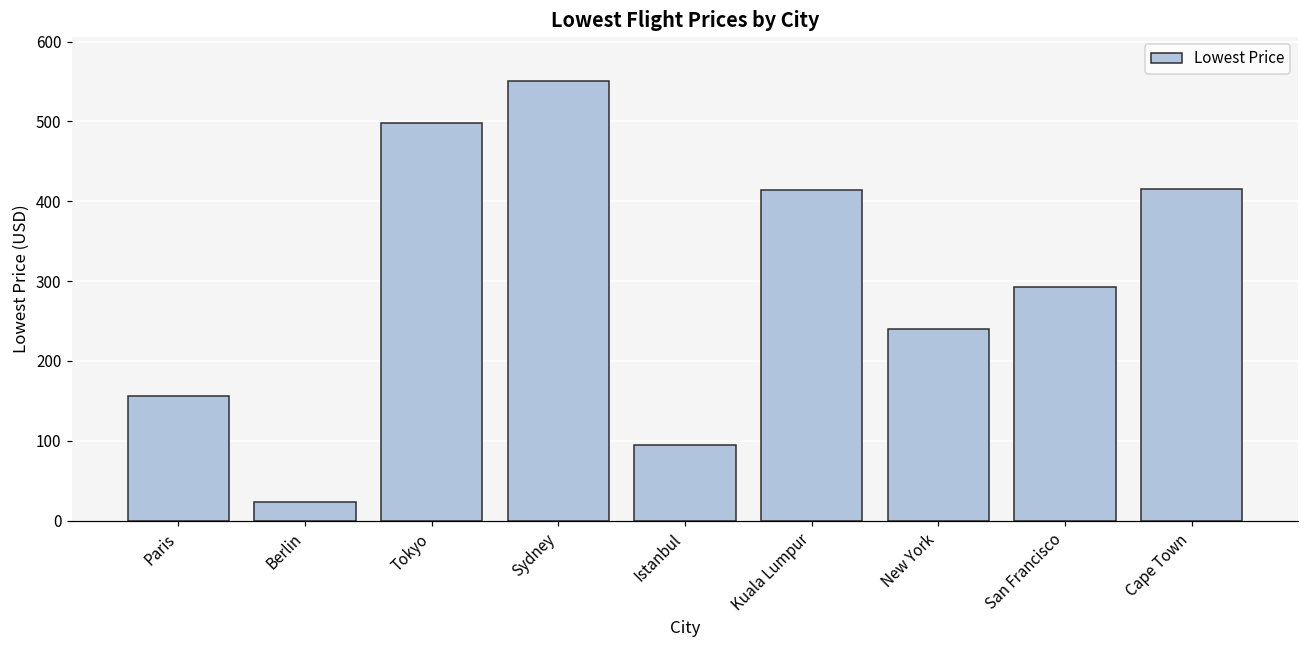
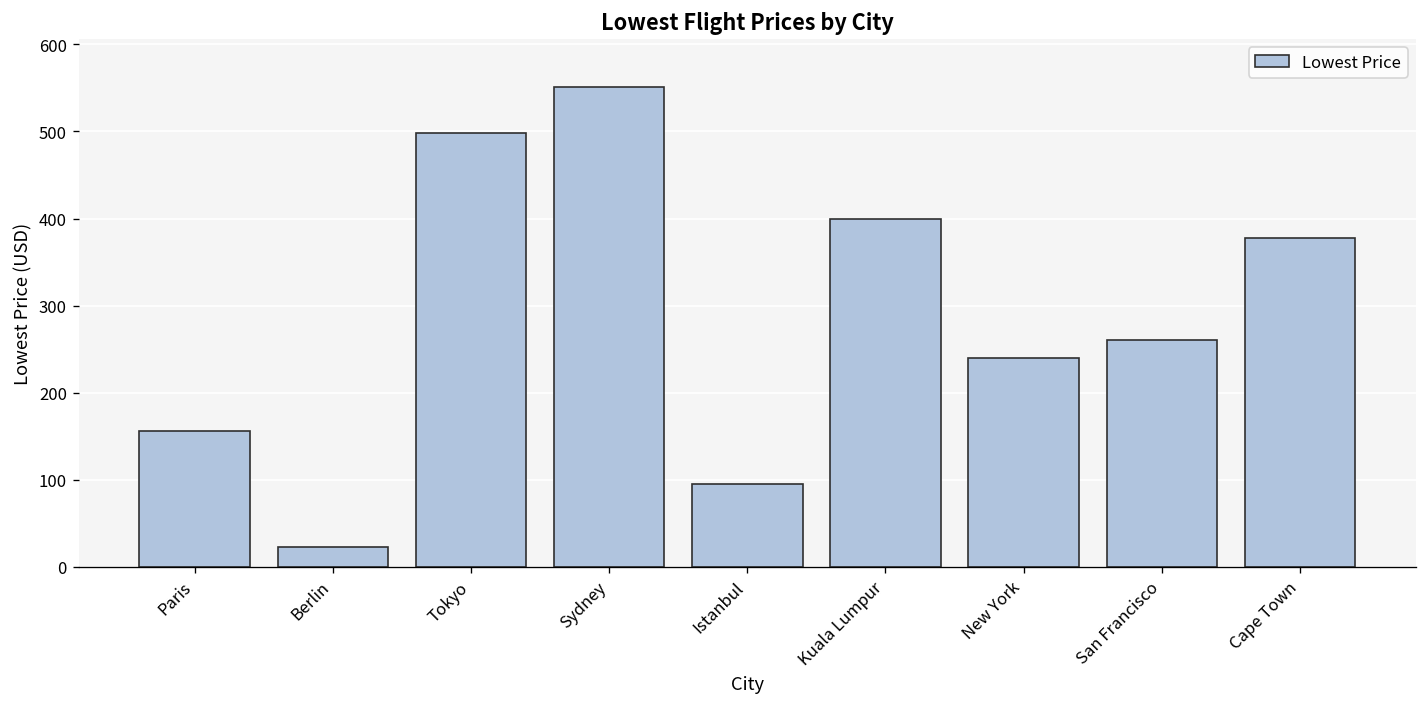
Kuala Lumpur: 410 -> 400
San Francisco: 290 -> 260
Cape Town: 420 -> 380
